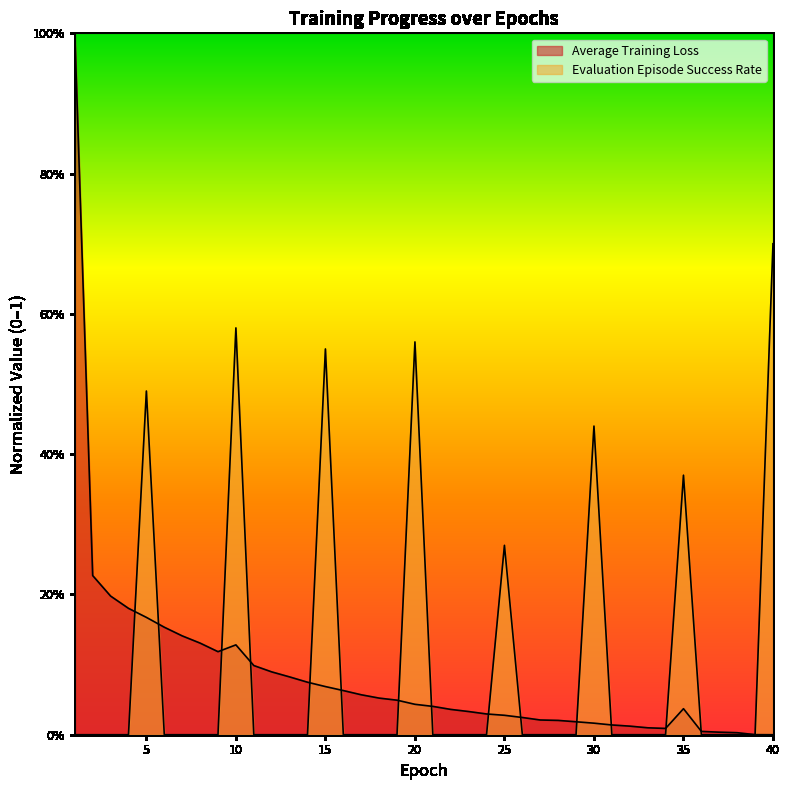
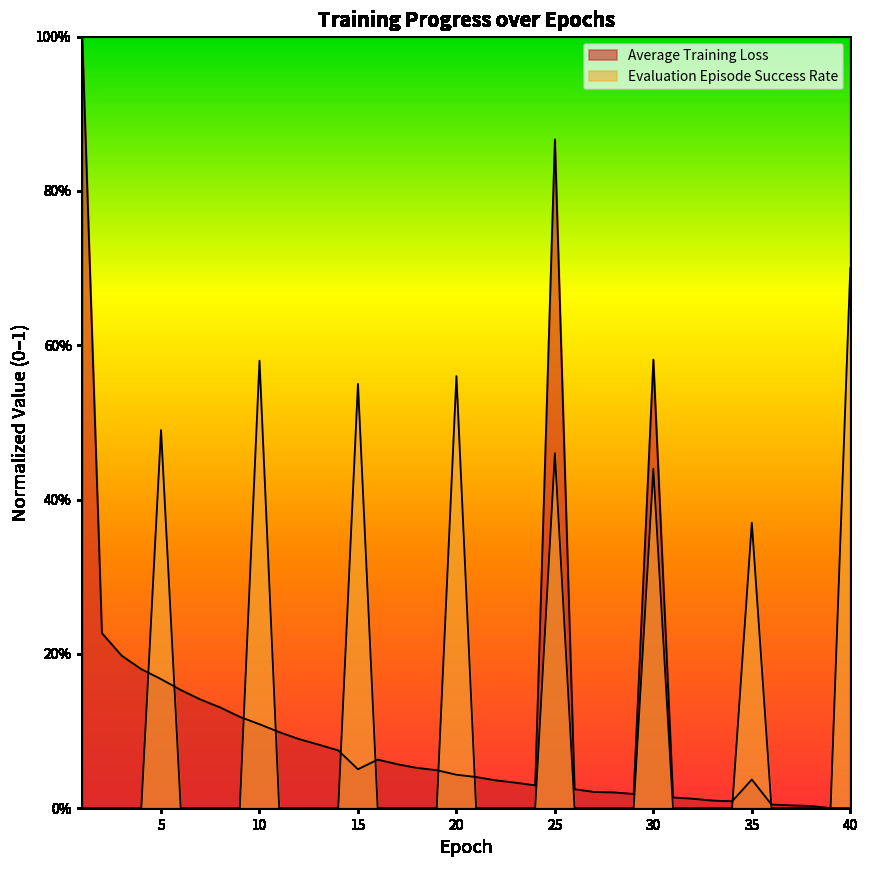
Average Training Loss, 10: 13% -> 11%
Average Training Loss, 15: 7% -> 5%
Average Training Loss, 25: 3% -> 87%
Evaluation Episode Success Rate, 25: 27% -> 46%
Average Training Loss, 30: 2% -> 58%
